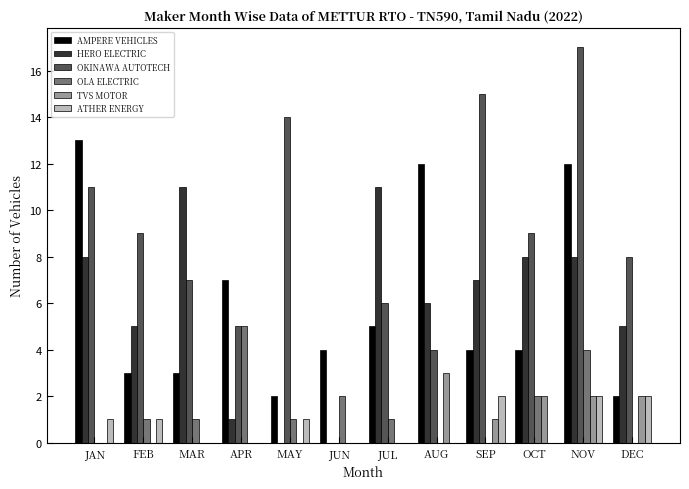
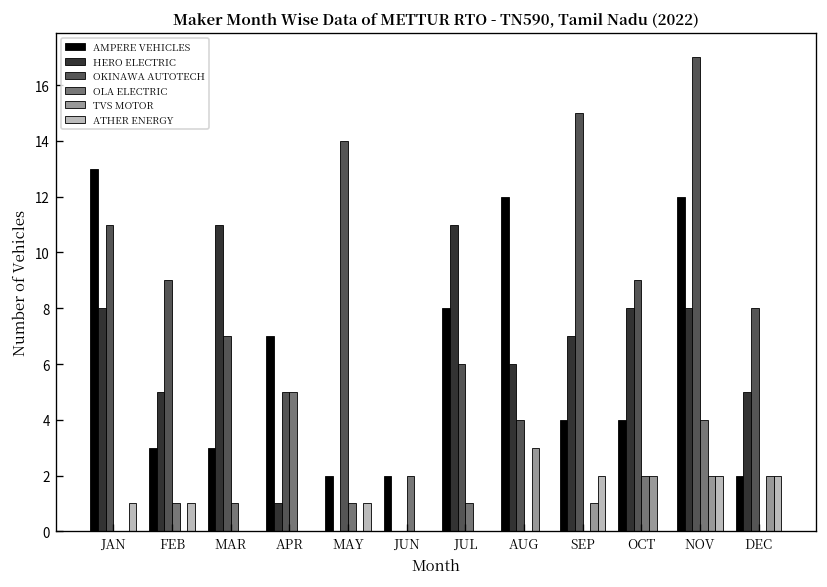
AMPERE VEHICLES, JUN: 4 -> 2
AMPERE VEHICLES, JUL: 5 -> 8
